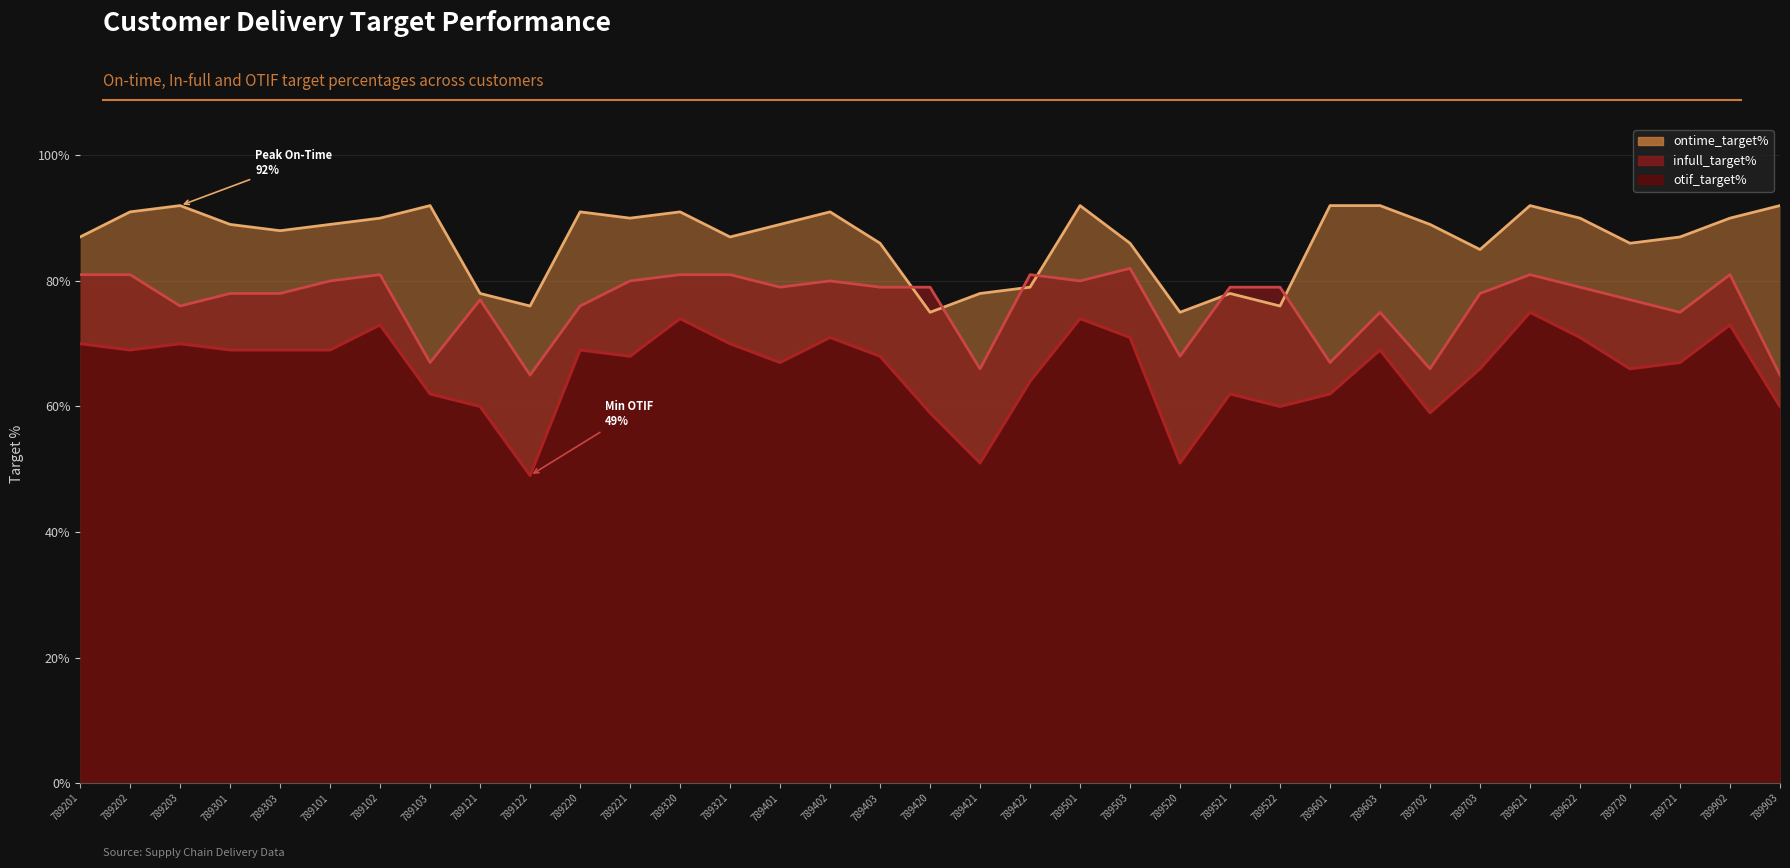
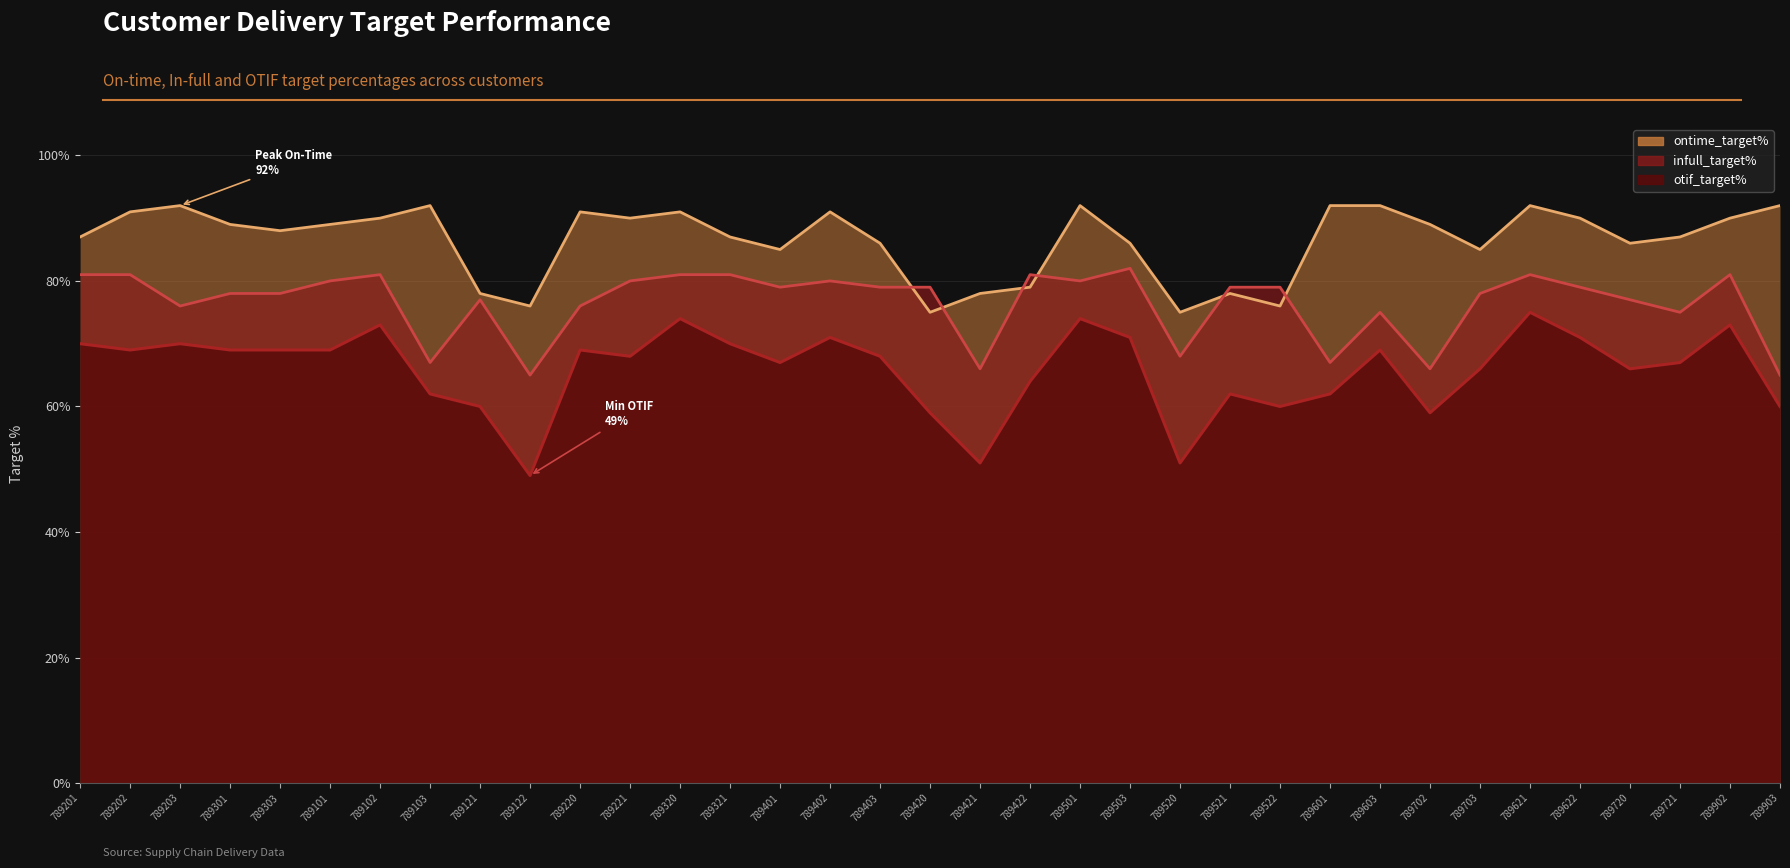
ontime_target%, 789401: 89% -> 85%
